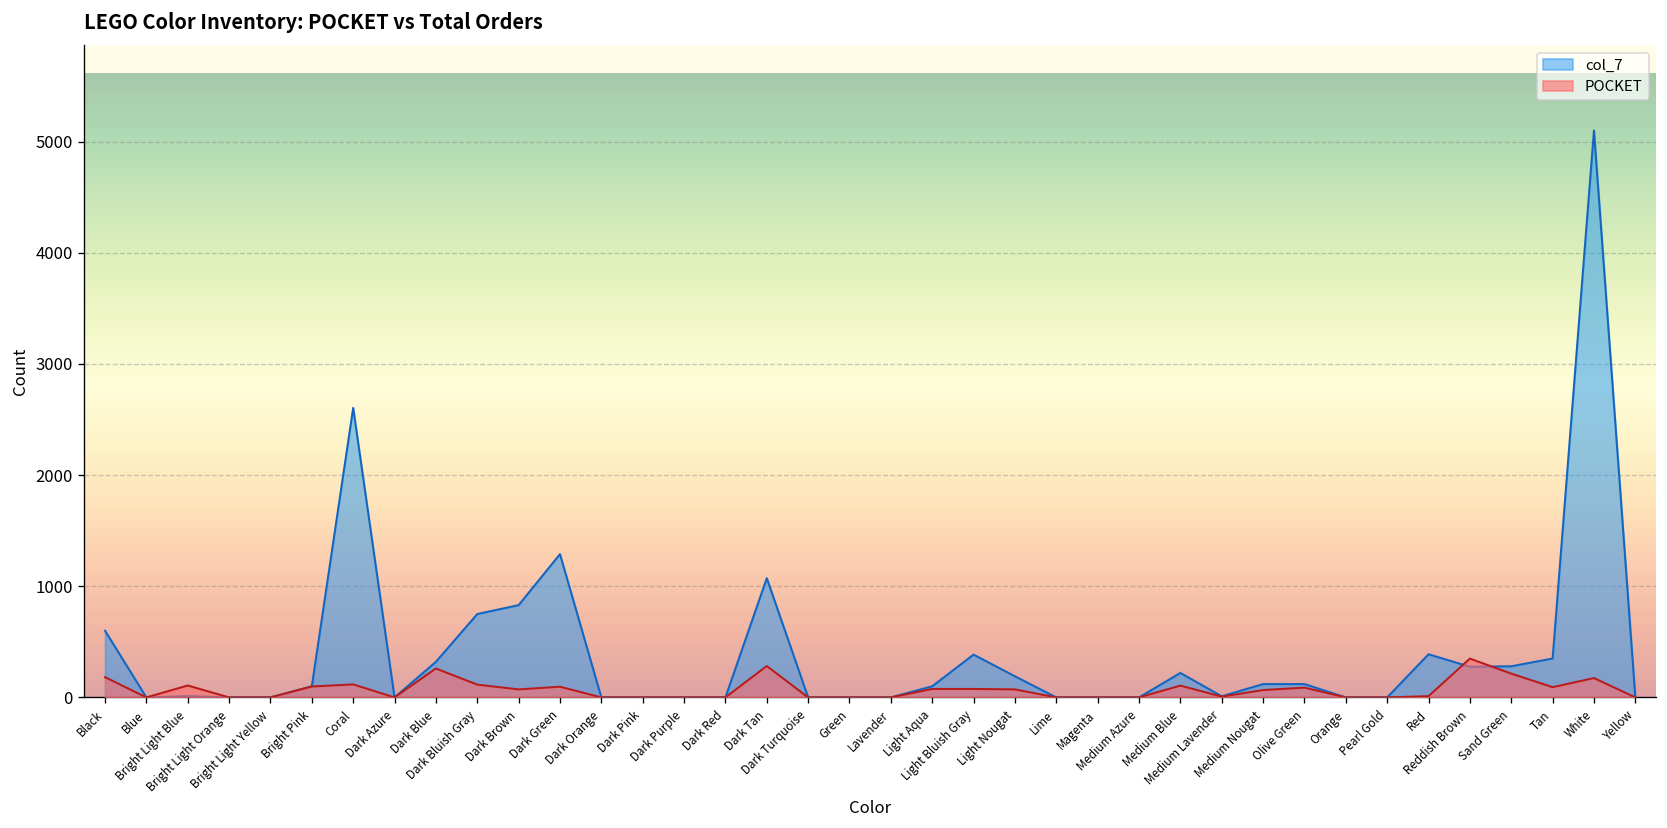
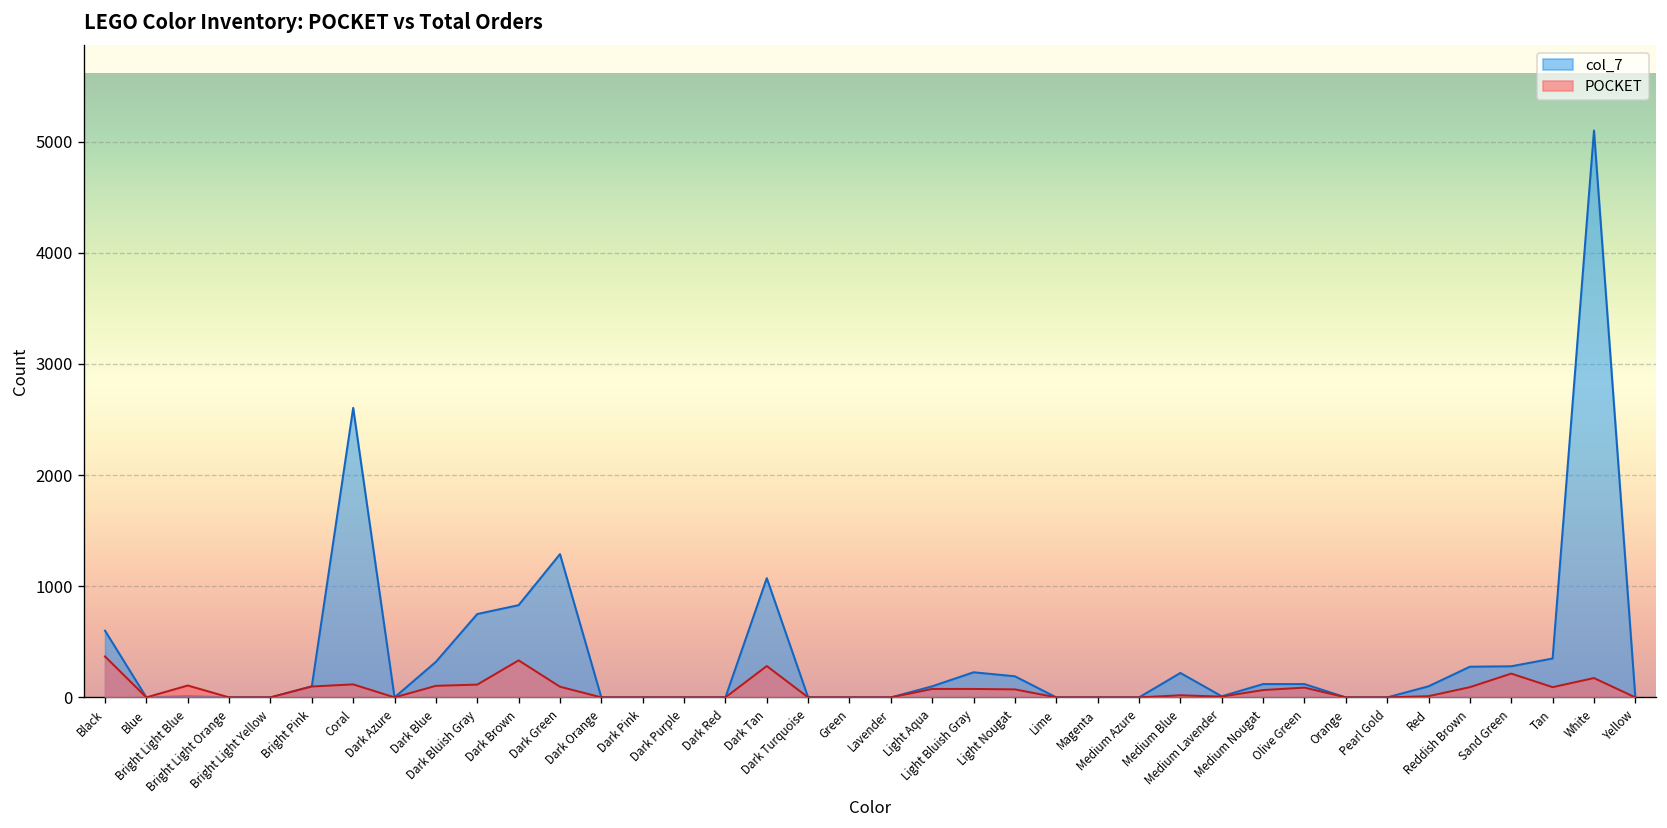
POCKET, Black: 200 -> 400
POCKET, Dark Blue: 300 -> 100
POCKET, Dark Brown: 100 -> 300
col_7, Light Bluish Gray: 400 -> 200
POCKET, Medium Blue: 100 -> 0
col_7, Red: 400 -> 100
POCKET, Reddish Brown: 300 -> 100
